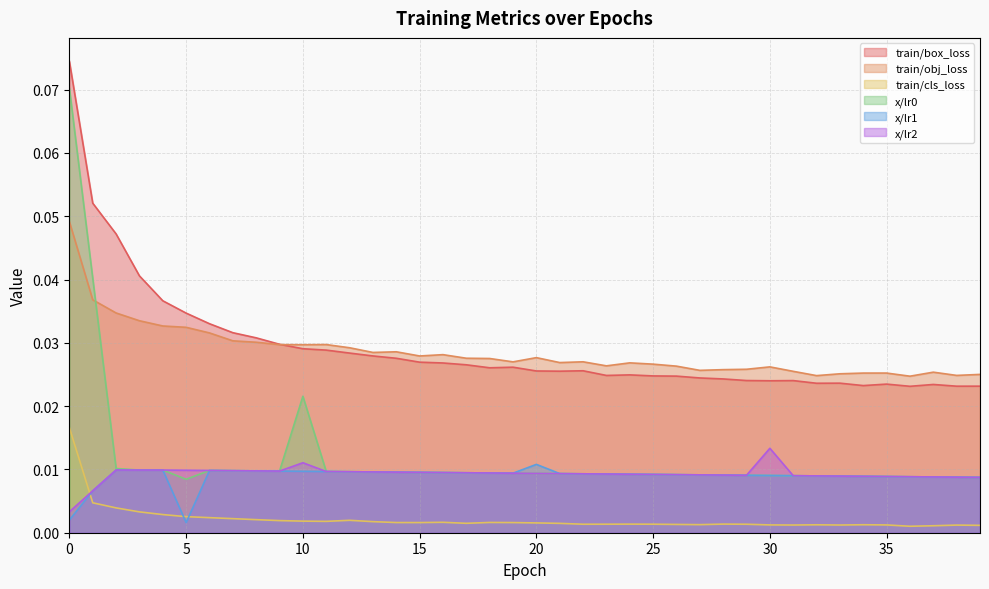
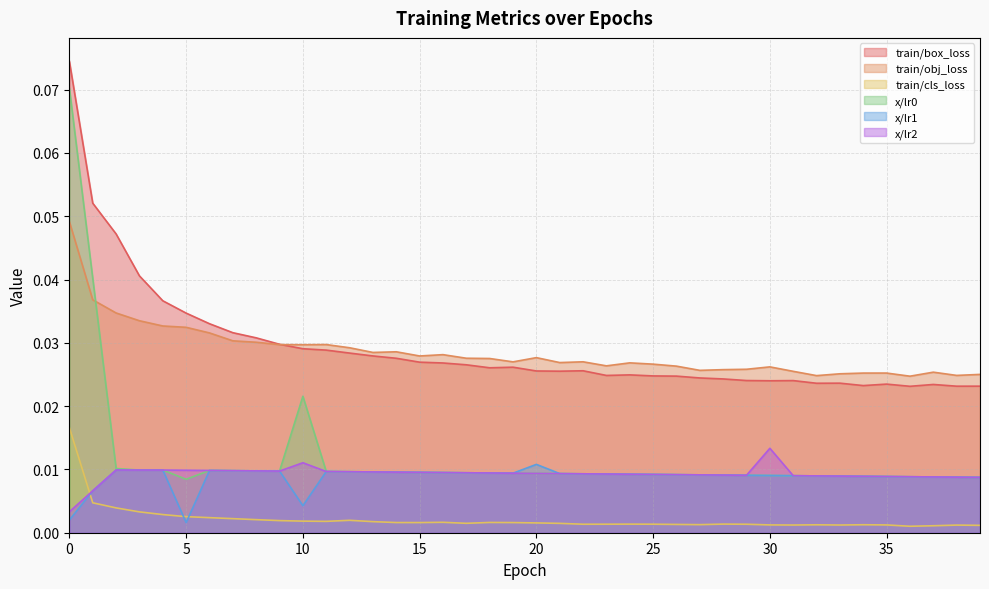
x/lr1, 10: 0.010 -> 0.004
